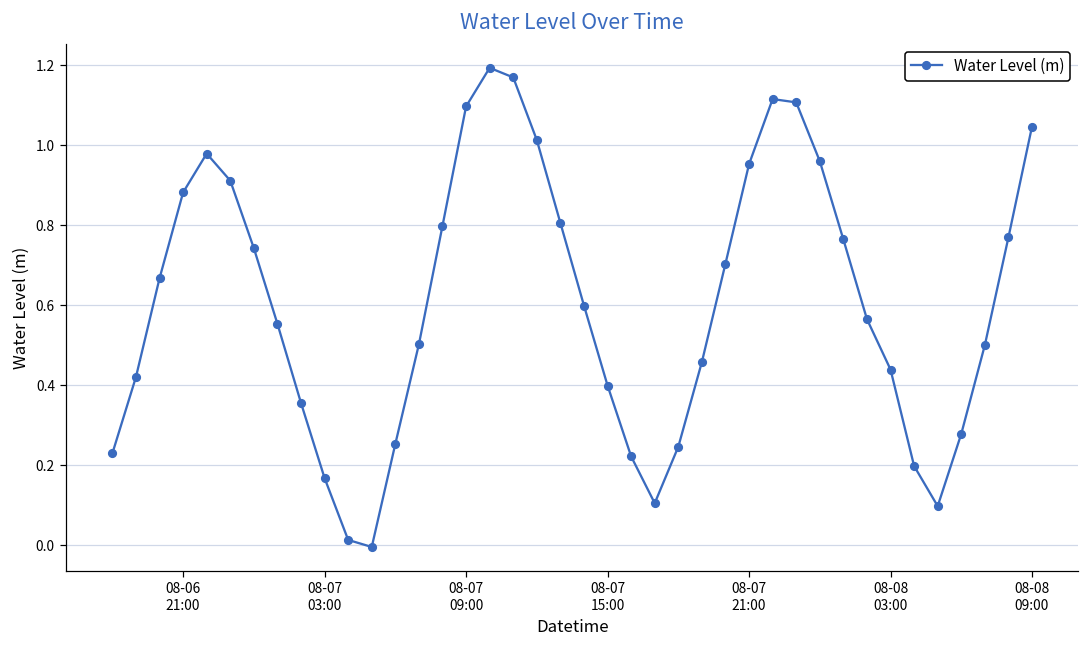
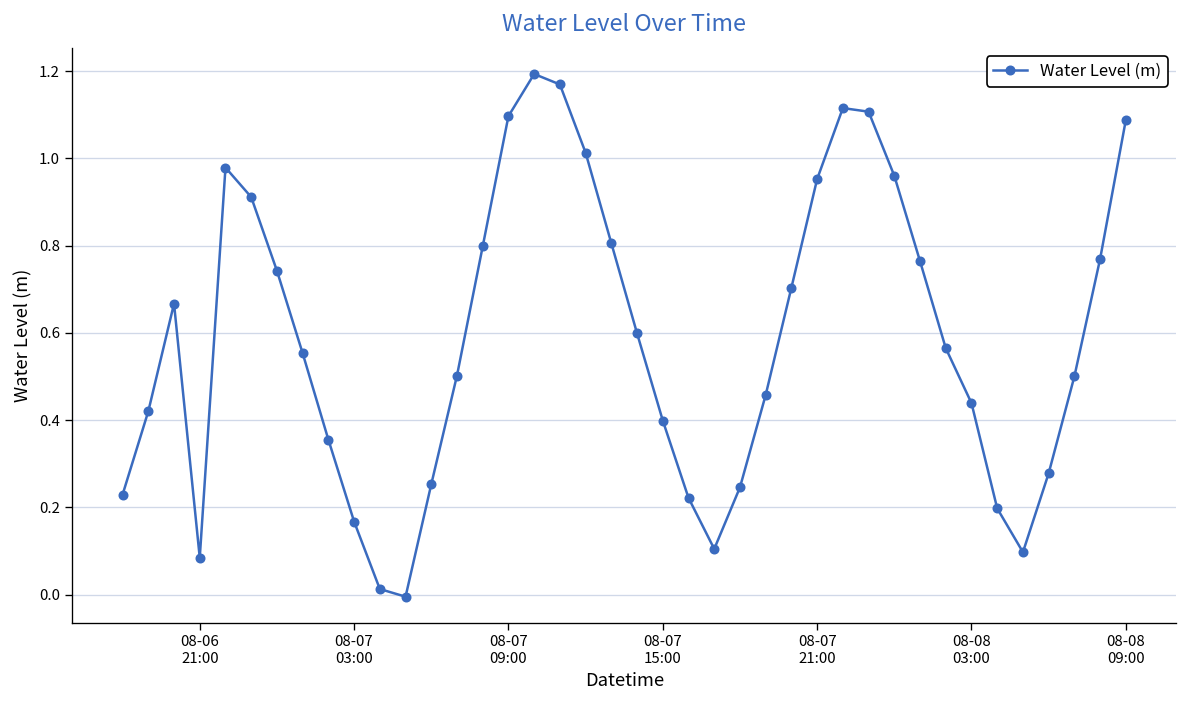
08-06 21:00: 0.88 -> 0.08
08-08 09:00: 1.05 -> 1.09
